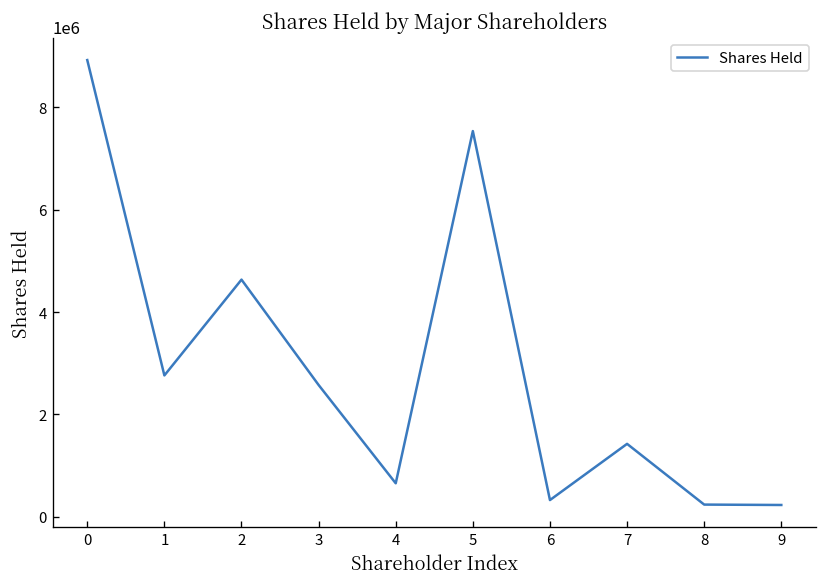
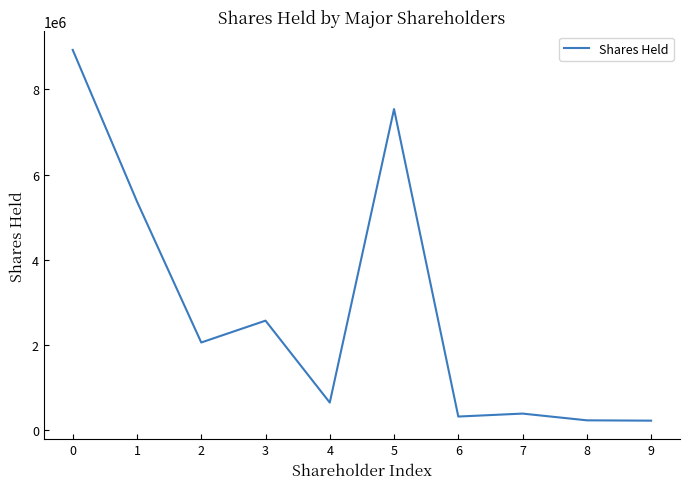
1: 2800000 -> 5400000
2: 4600000 -> 2100000
7: 1400000 -> 400000
